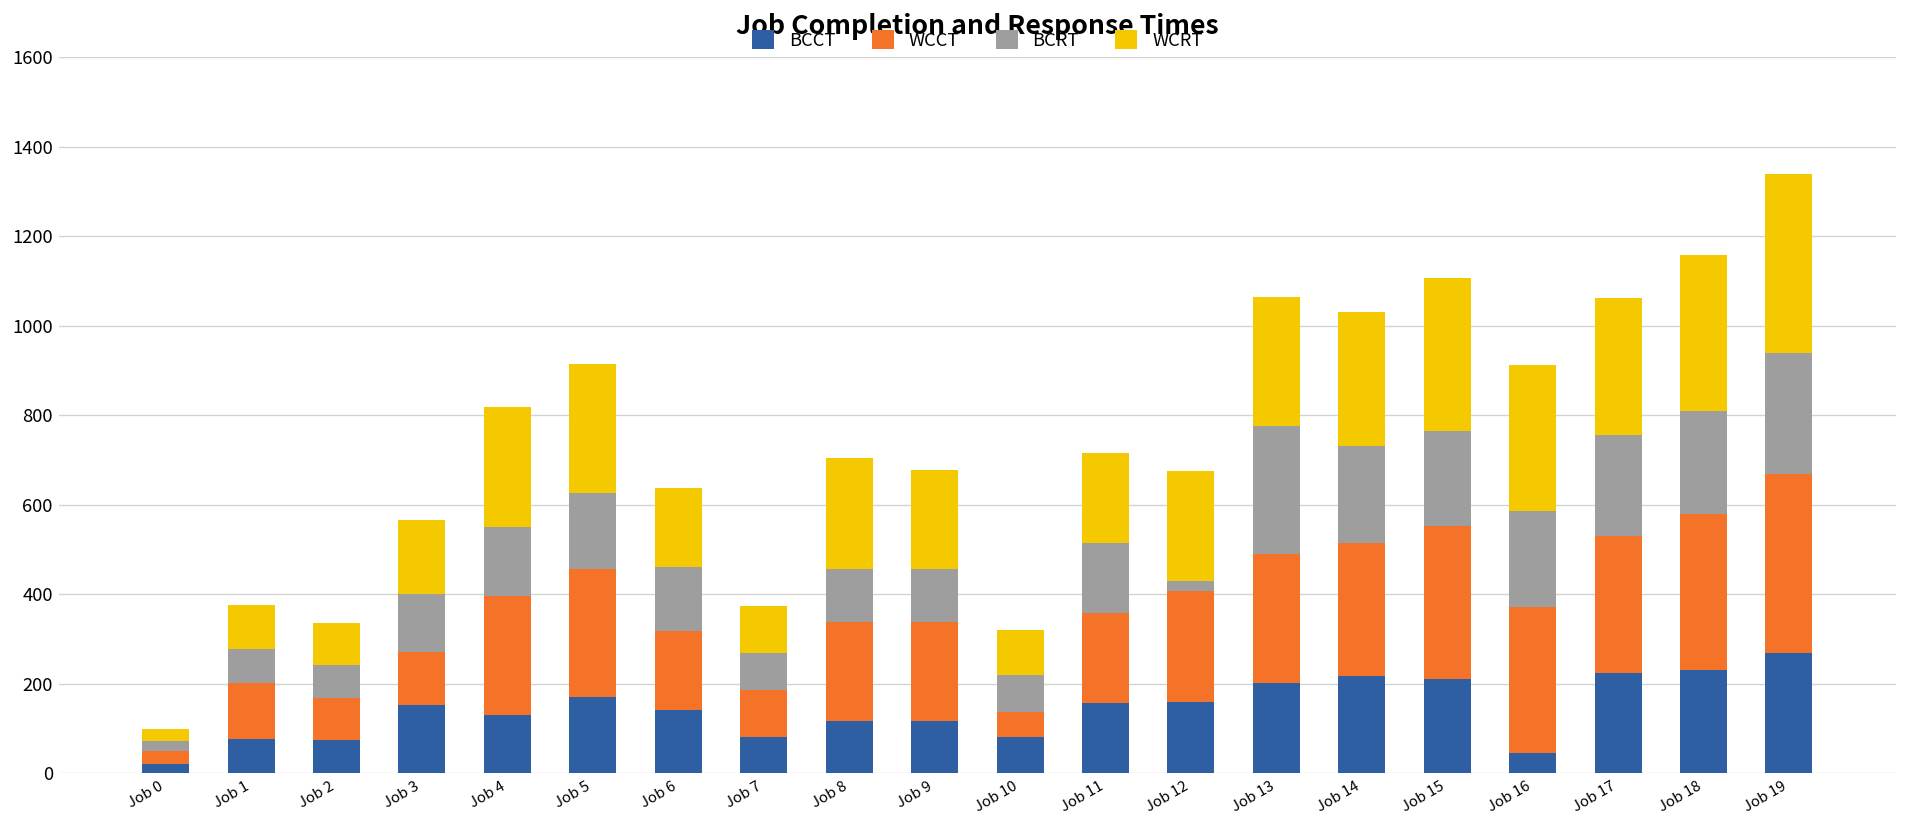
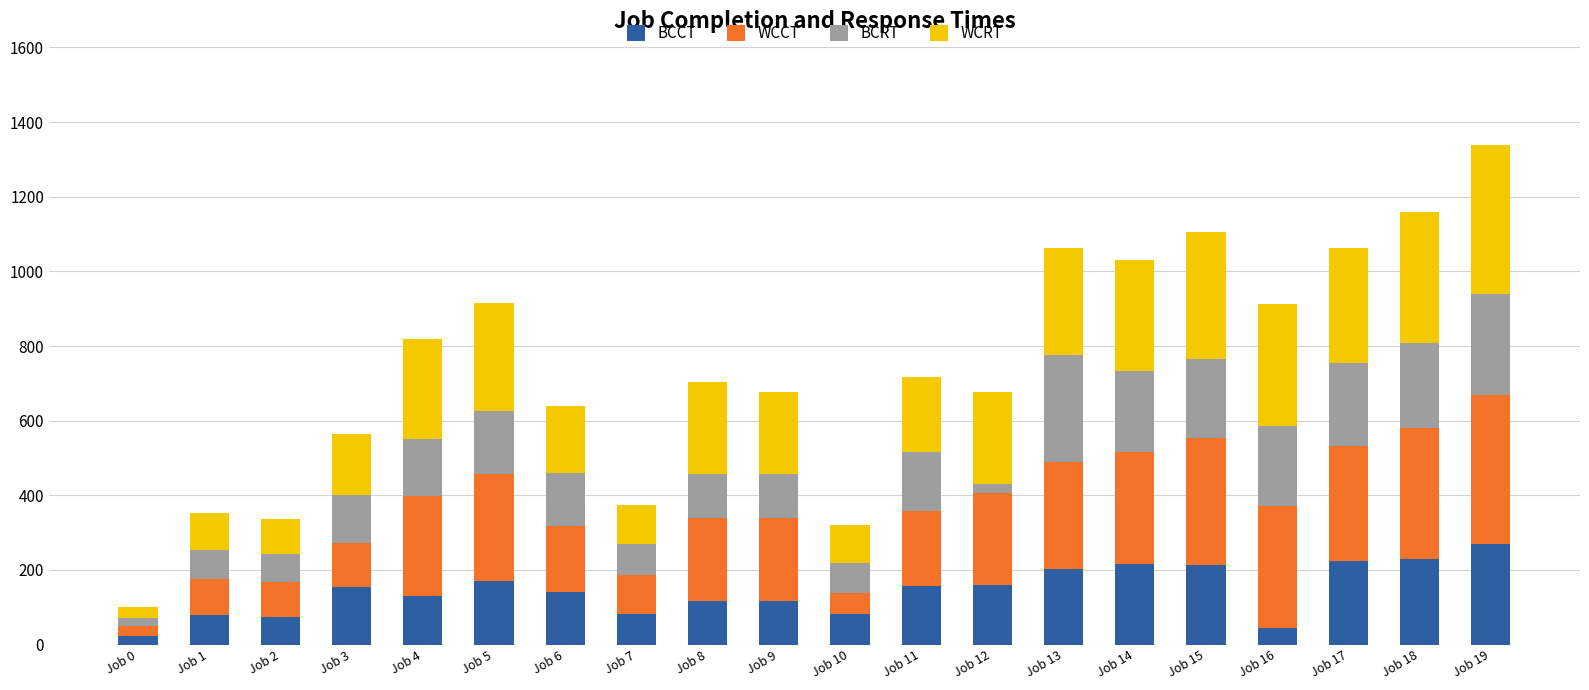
WCCT, Job 1: 120 -> 100
